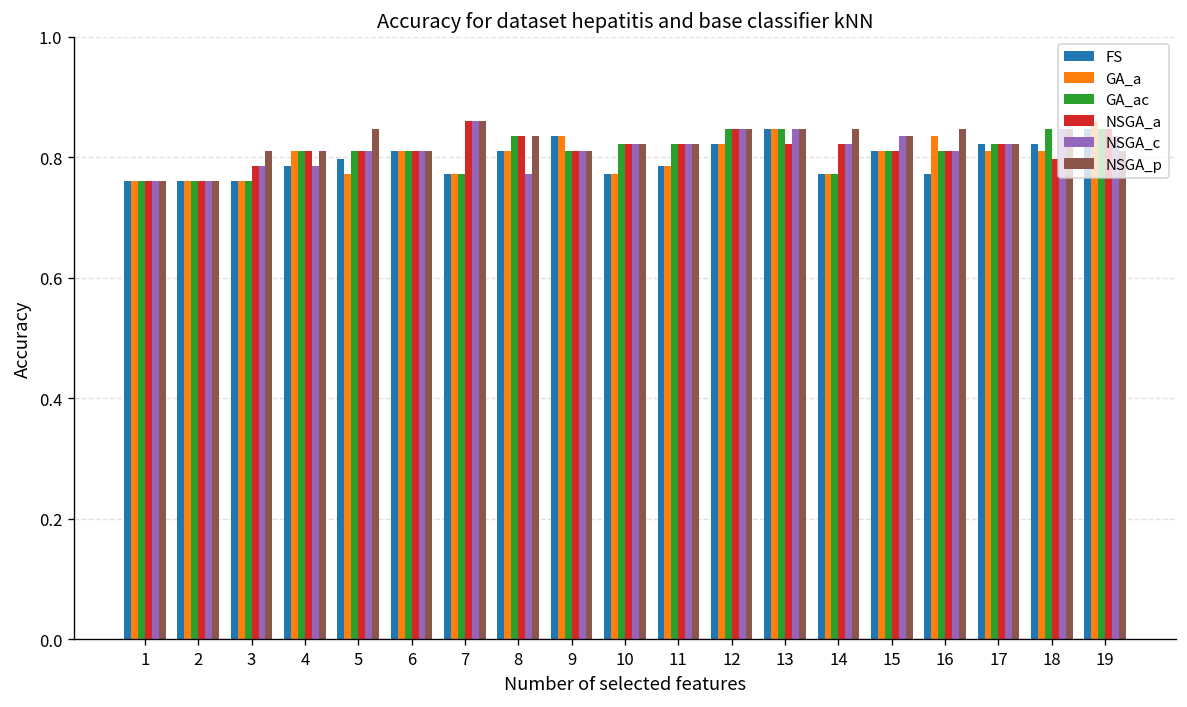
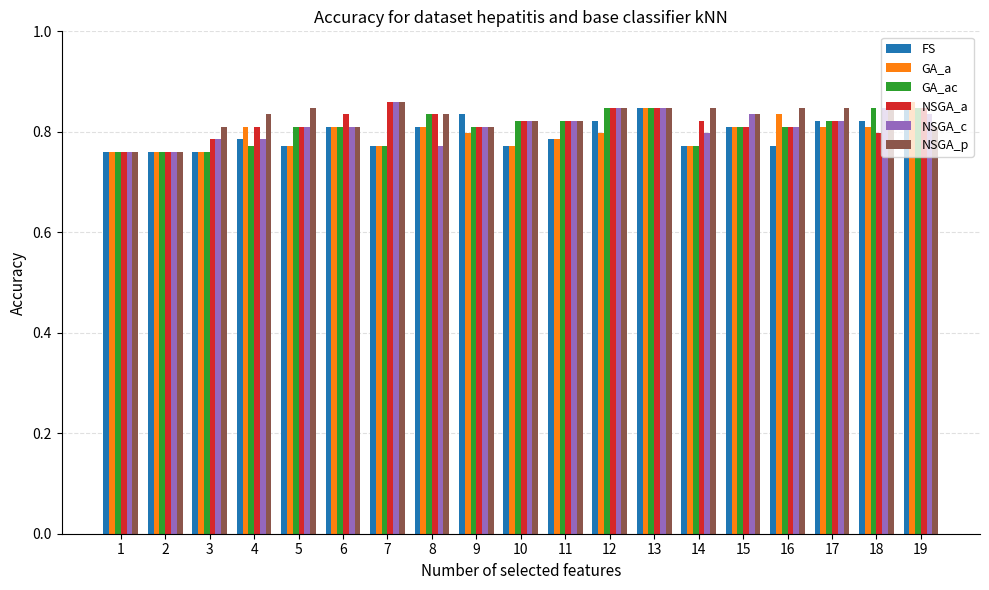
GA_ac, 4: 0.81 -> 0.77
NSGA_p, 4: 0.81 -> 0.84
FS, 5: 0.80 -> 0.77
NSGA_a, 6: 0.81 -> 0.84
GA_a, 9: 0.84 -> 0.80
GA_a, 12: 0.82 -> 0.80
NSGA_a, 13: 0.82 -> 0.85
NSGA_c, 14: 0.82 -> 0.80
NSGA_p, 17: 0.82 -> 0.85
